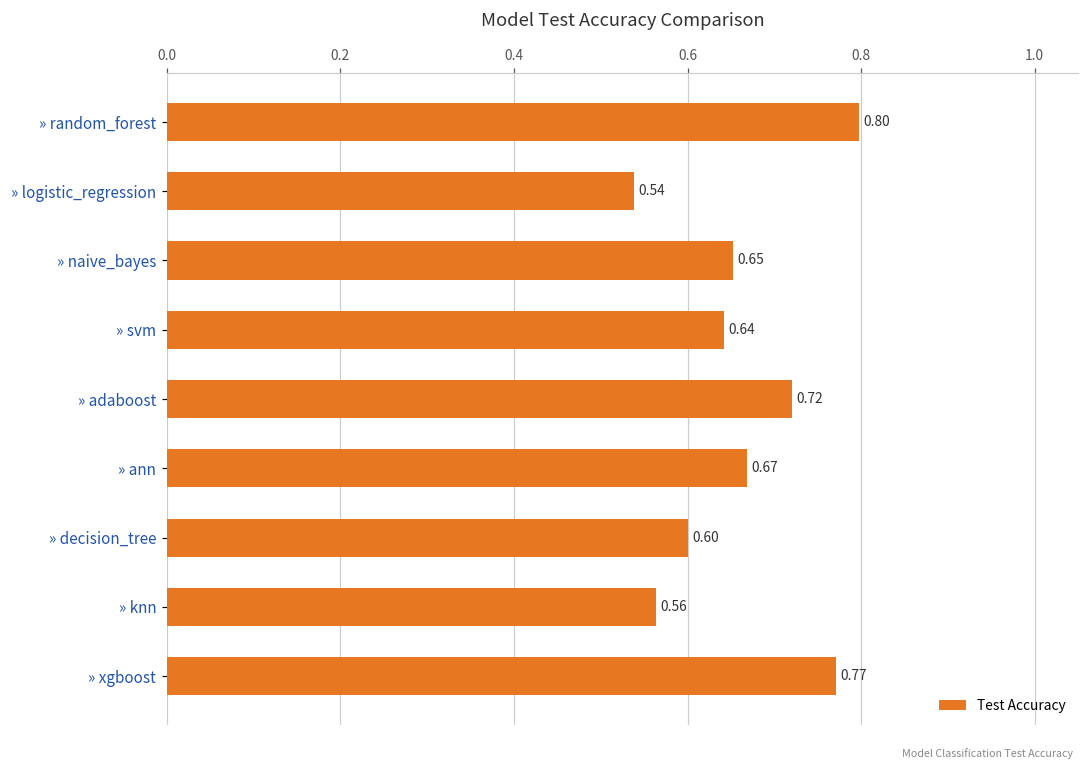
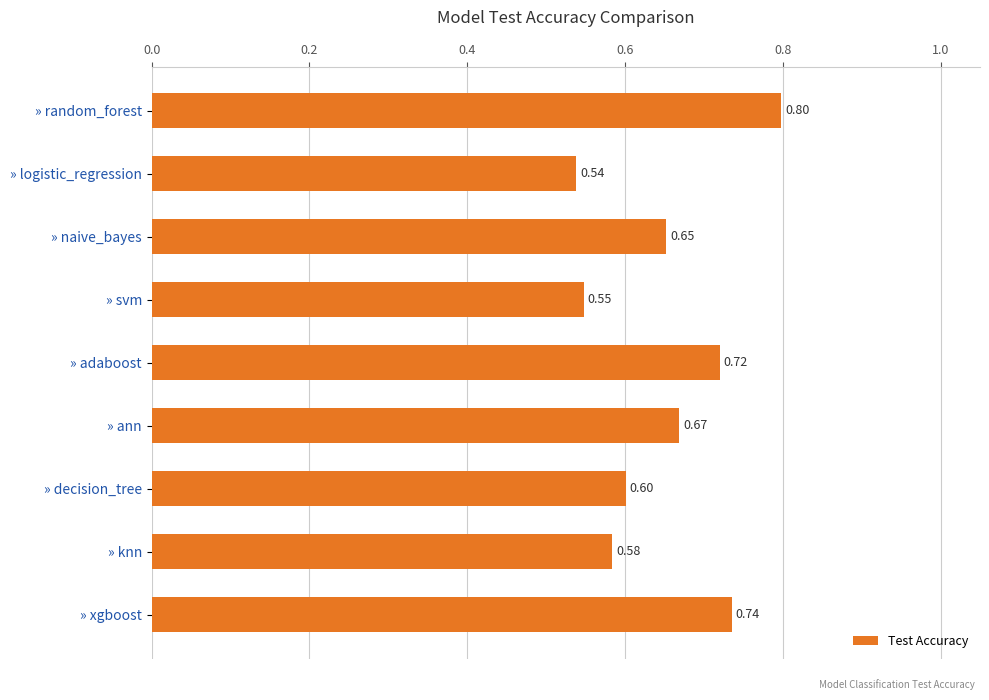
» svm: 0.64 -> 0.55
» knn: 0.56 -> 0.58
» xgboost: 0.77 -> 0.74
